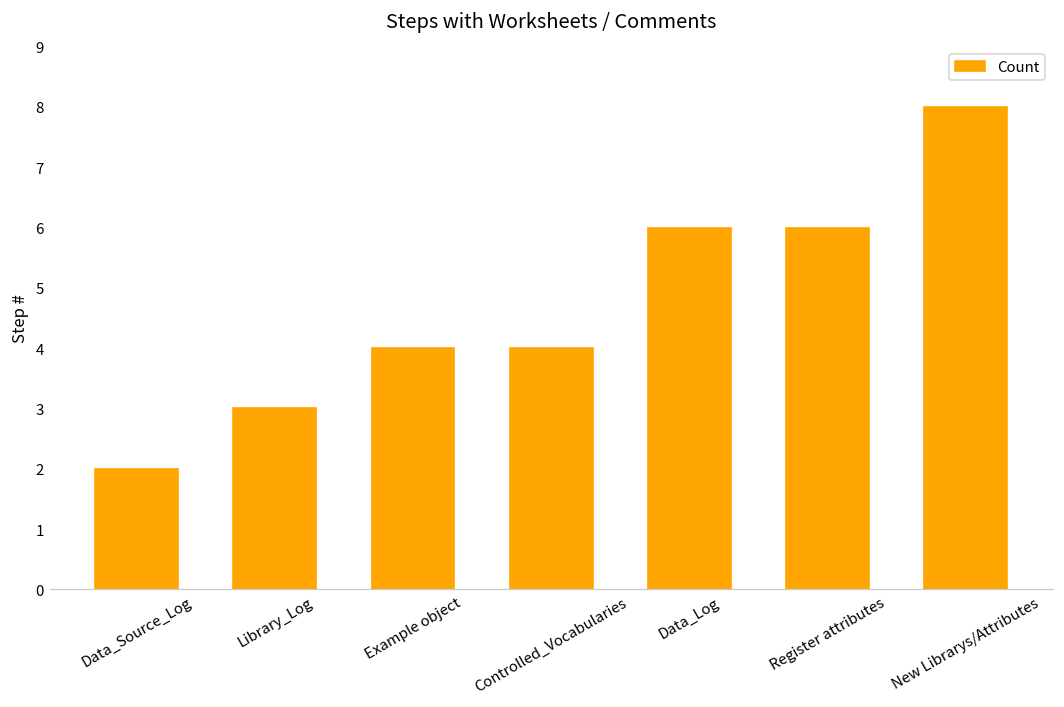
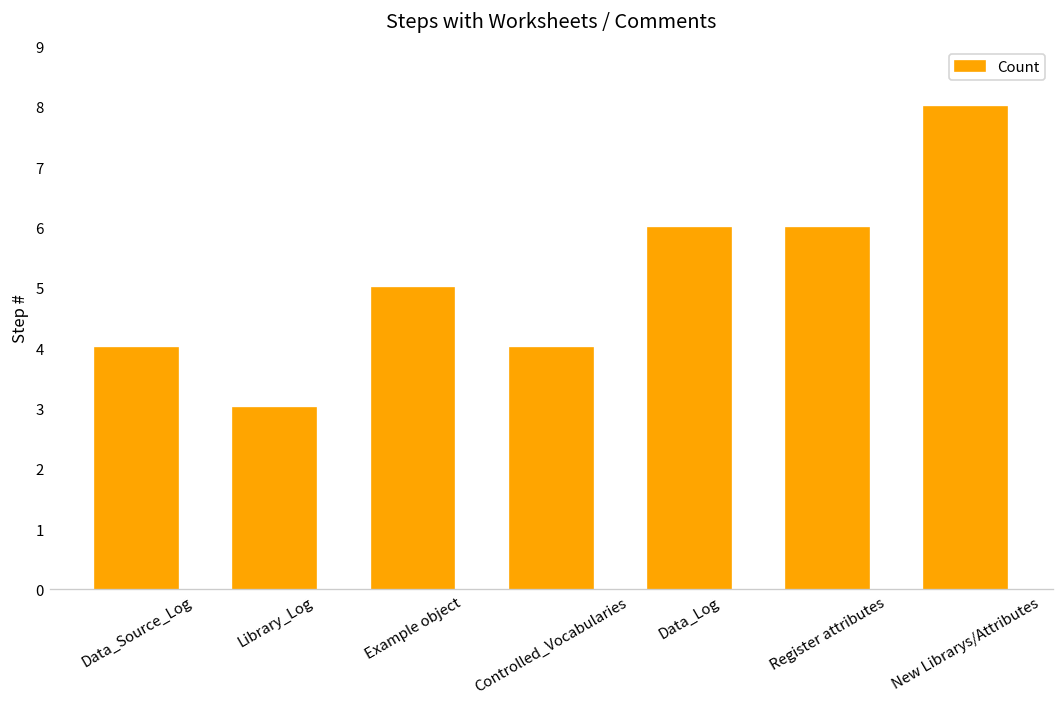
Data_Source_Log: 2 -> 4
Example object: 4 -> 5
